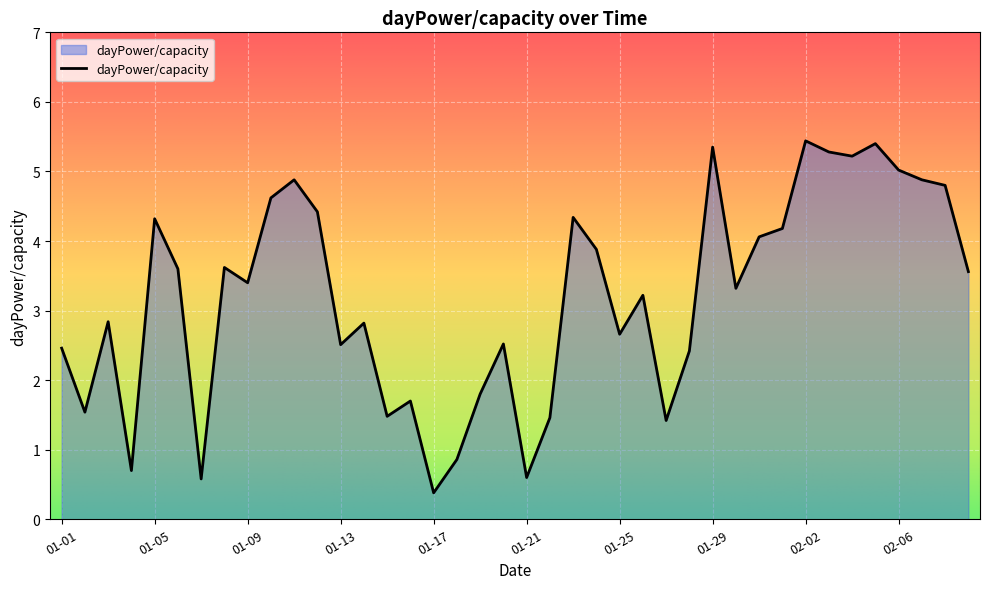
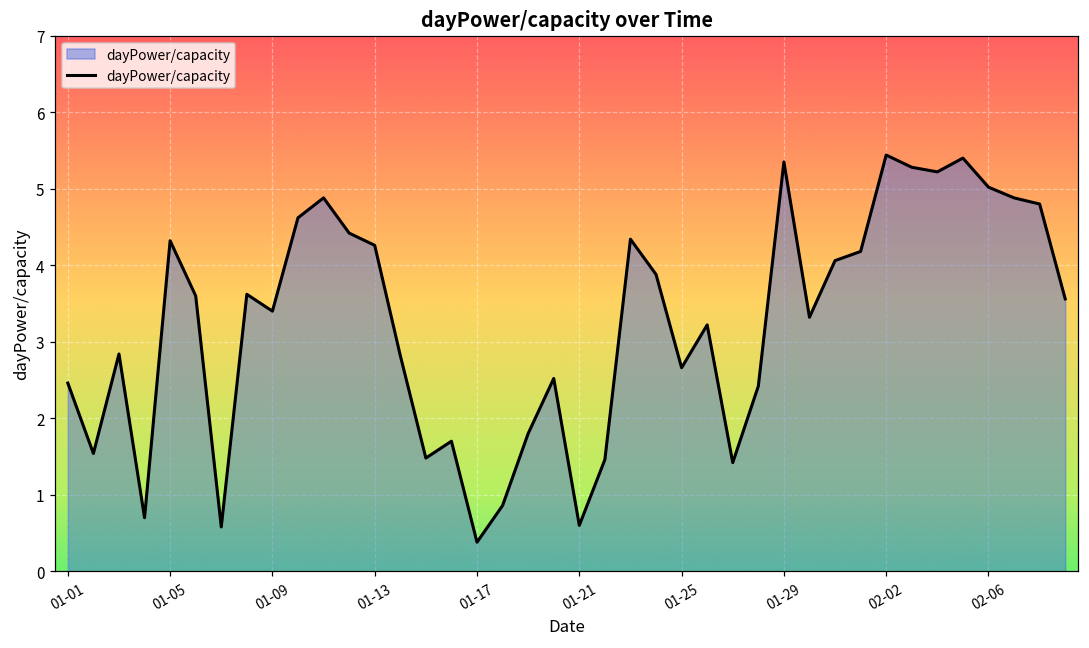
01-13: 2.5 -> 4.3
